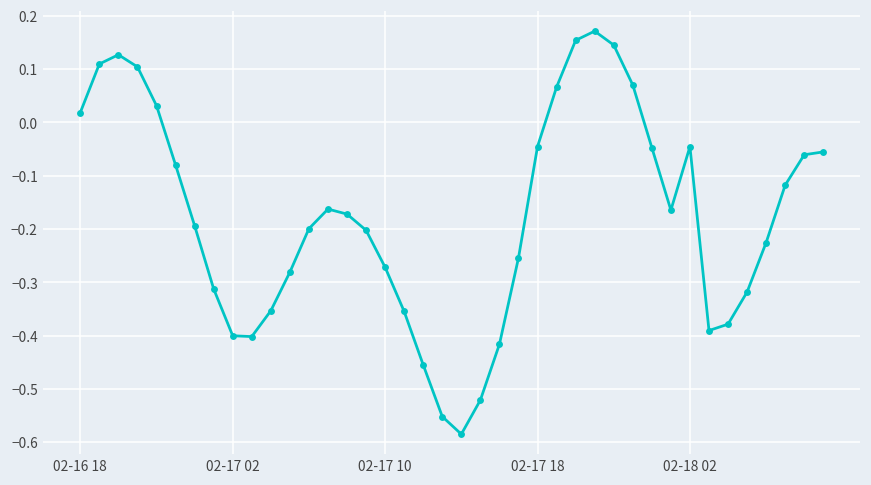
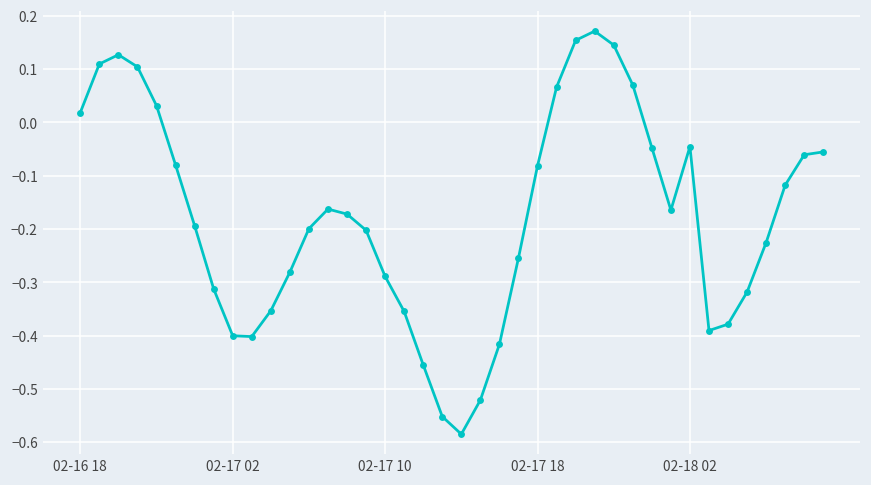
02-17 10: -0.27 -> -0.29
02-17 18: -0.05 -> -0.08
